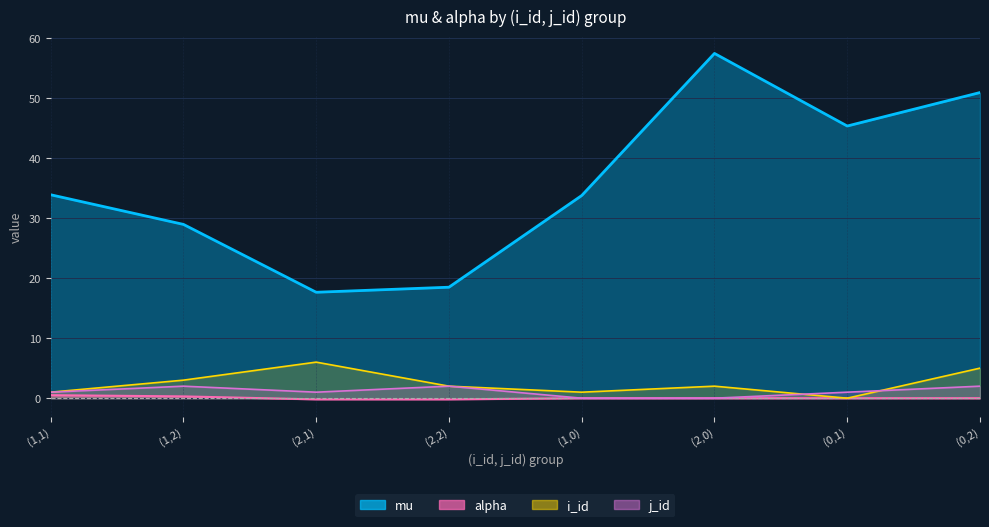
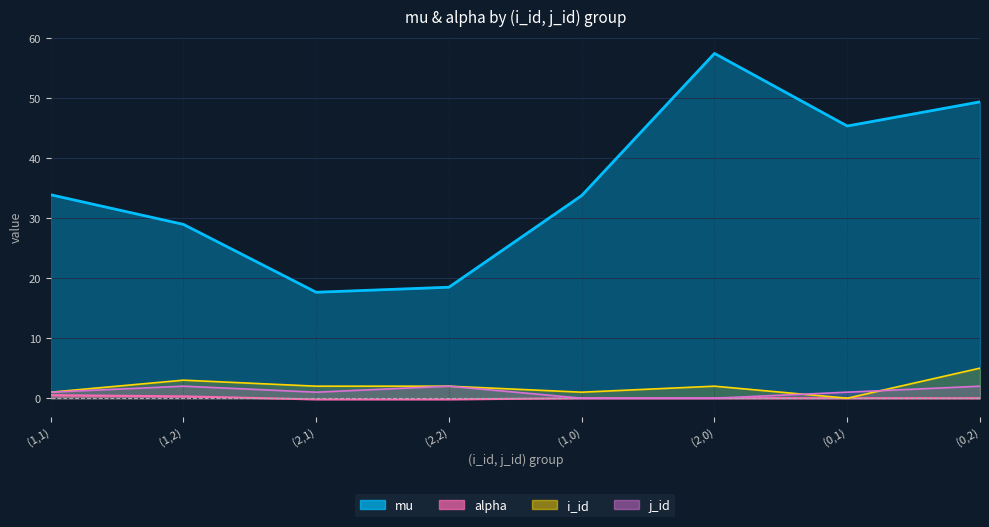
i_id, (2,1): 6 -> 2
mu, (0,2): 51 -> 49
